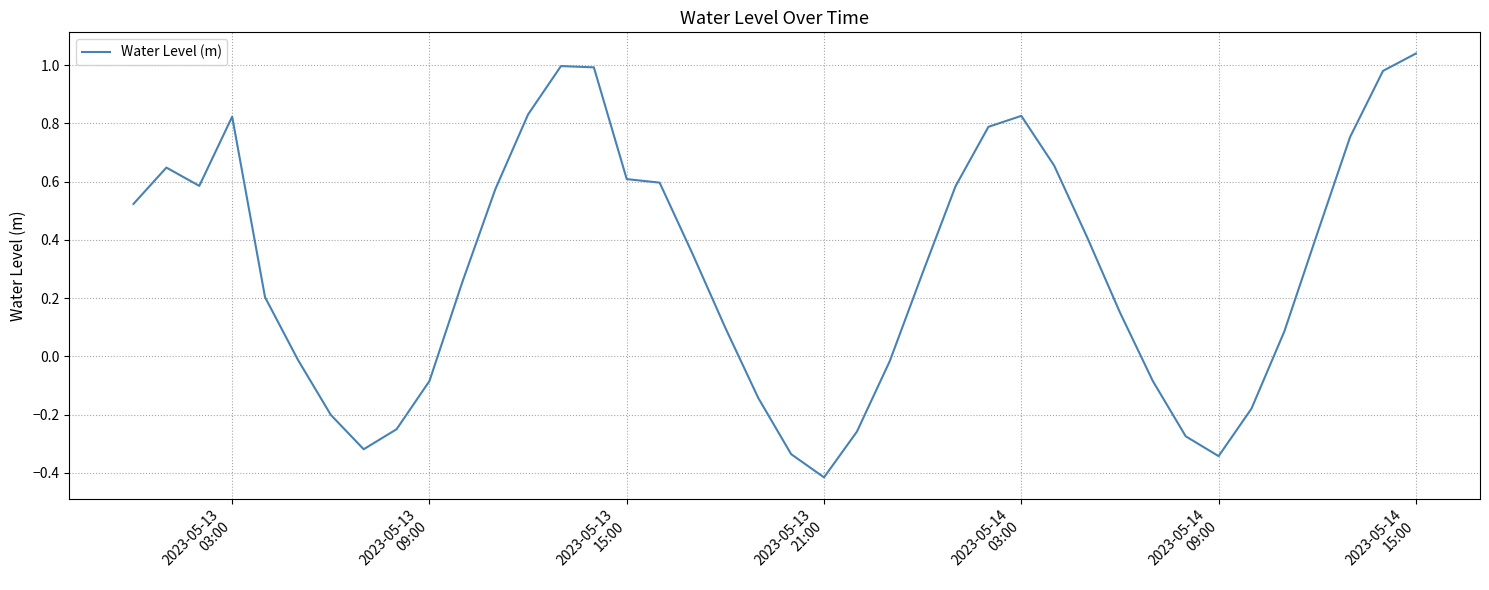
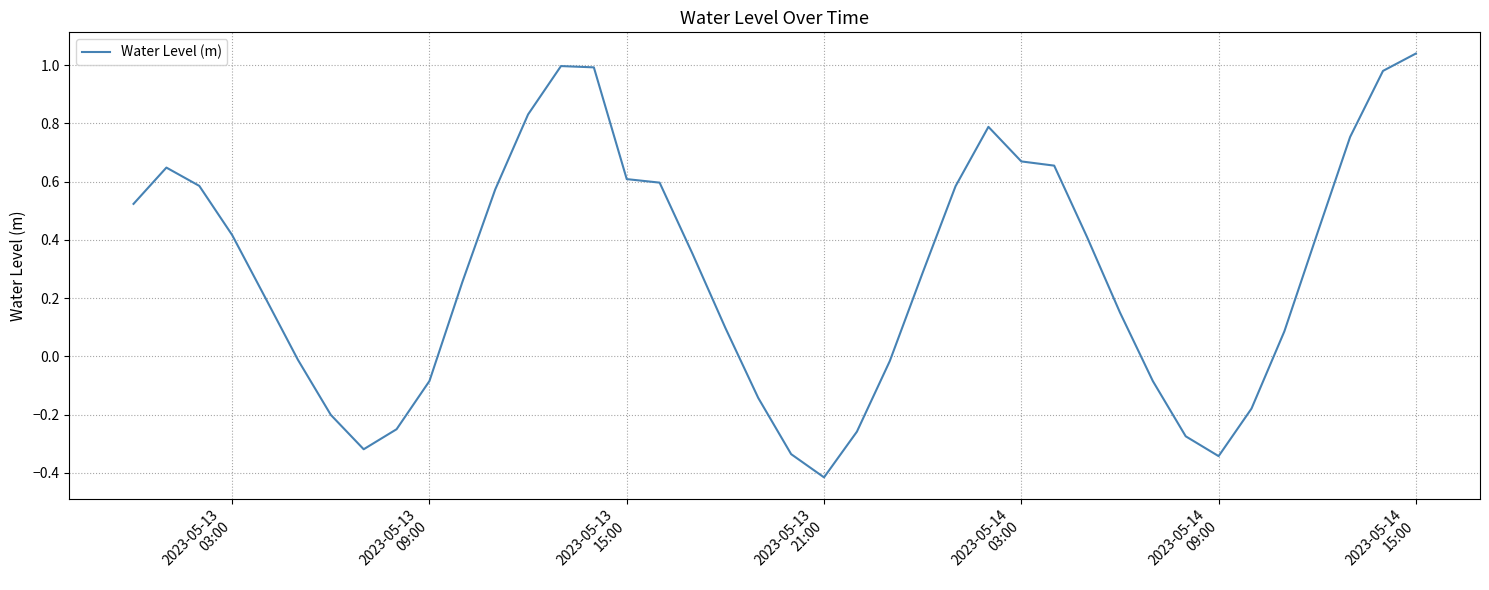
2023-05-13 03:00: 0.82 -> 0.42
2023-05-14 03:00: 0.83 -> 0.67
